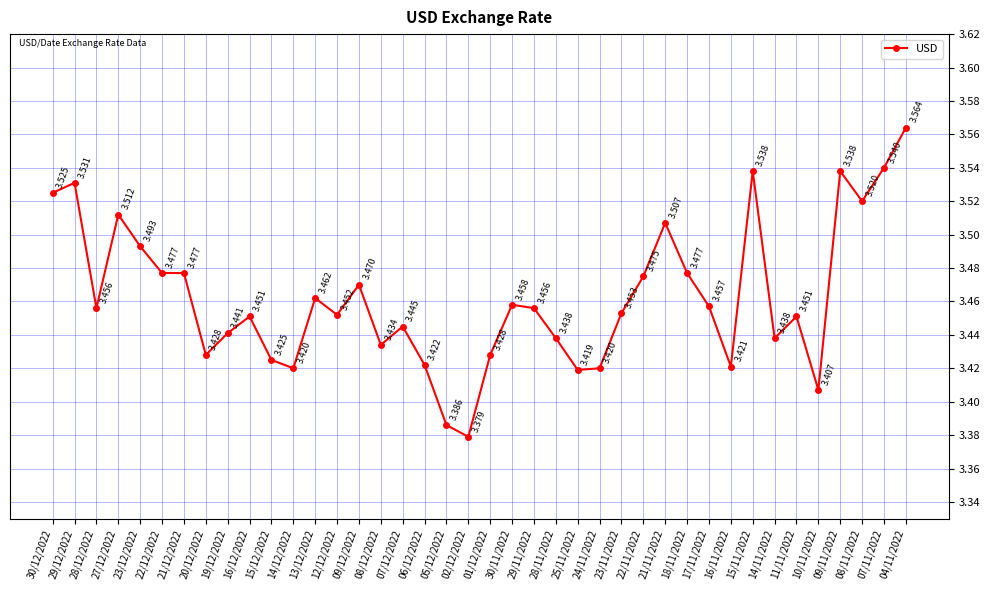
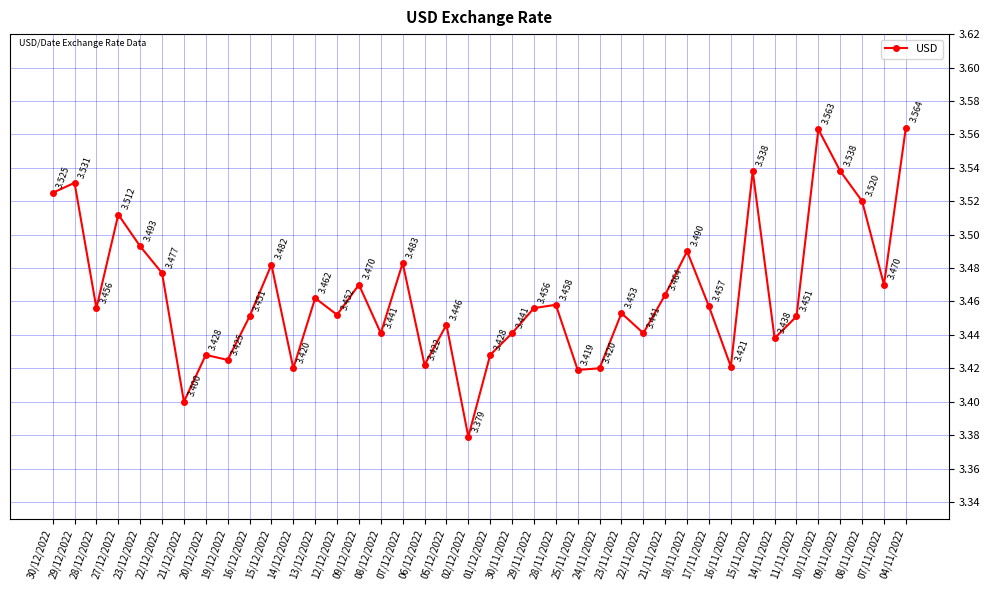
21/12/2022: 3.477 -> 3.400
19/12/2022: 3.441 -> 3.425
15/12/2022: 3.425 -> 3.482
08/12/2022: 3.434 -> 3.441
07/12/2022: 3.445 -> 3.483
05/12/2022: 3.386 -> 3.446
30/11/2022: 3.458 -> 3.441
28/11/2022: 3.438 -> 3.458
22/11/2022: 3.475 -> 3.441
21/11/2022: 3.507 -> 3.464
18/11/2022: 3.477 -> 3.490
10/11/2022: 3.407 -> 3.563
07/11/2022: 3.540 -> 3.470
